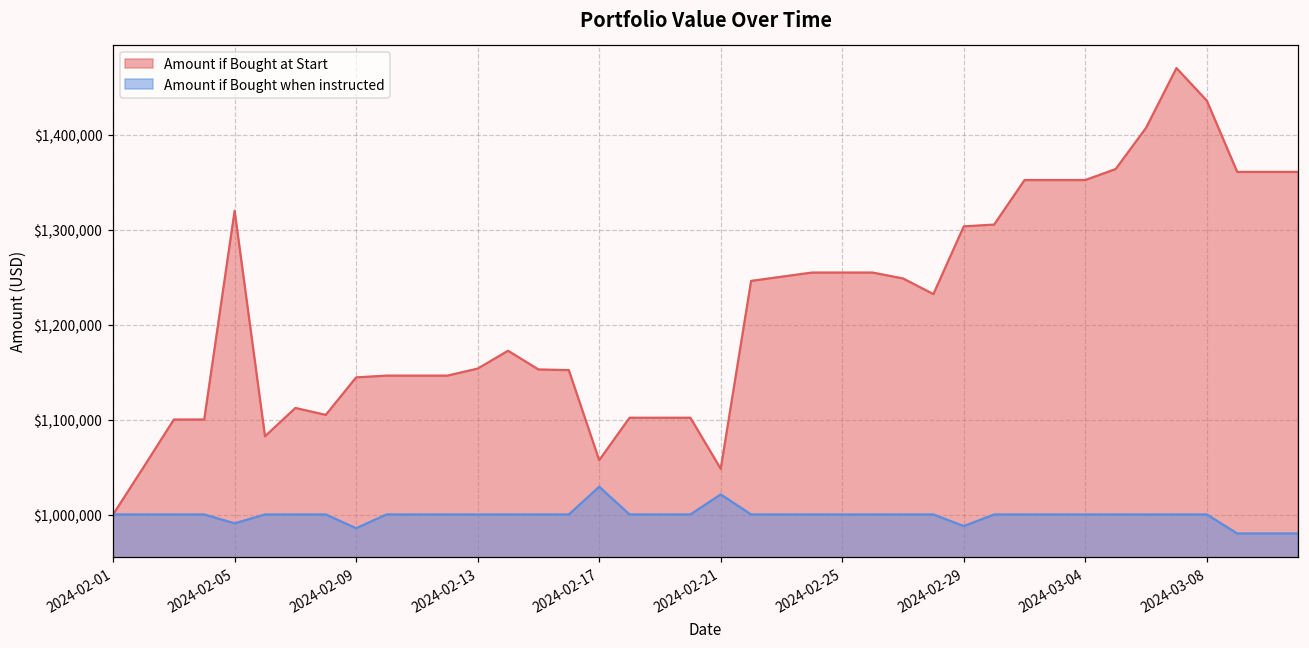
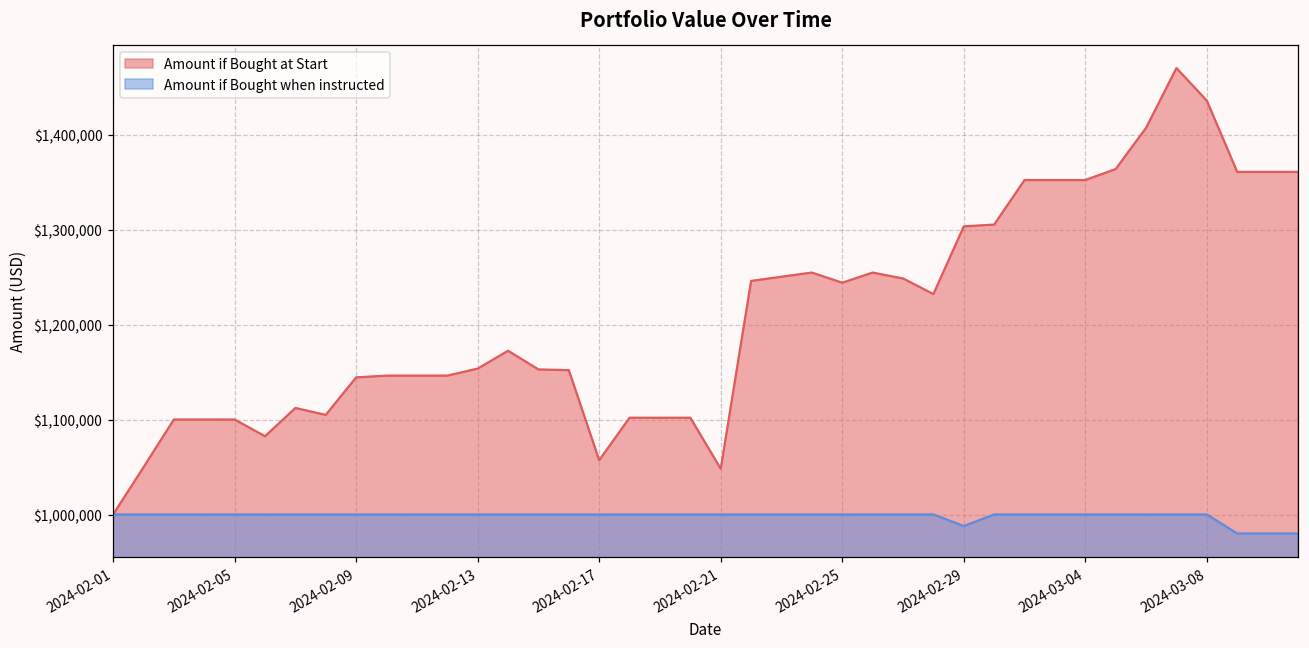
Amount if Bought at Start, 2024-02-05: $1,320,000 -> $1,100,000
Amount if Bought when instructed, 2024-02-05: $990,000 -> $1,000,000
Amount if Bought when instructed, 2024-02-09: $990,000 -> $1,000,000
Amount if Bought when instructed, 2024-02-17: $1,030,000 -> $1,000,000
Amount if Bought when instructed, 2024-02-21: $1,020,000 -> $1,000,000
Amount if Bought at Start, 2024-02-25: $1,250,000 -> $1,240,000
